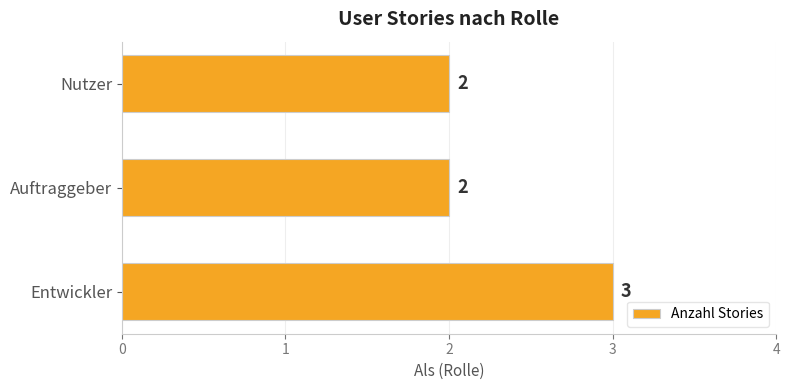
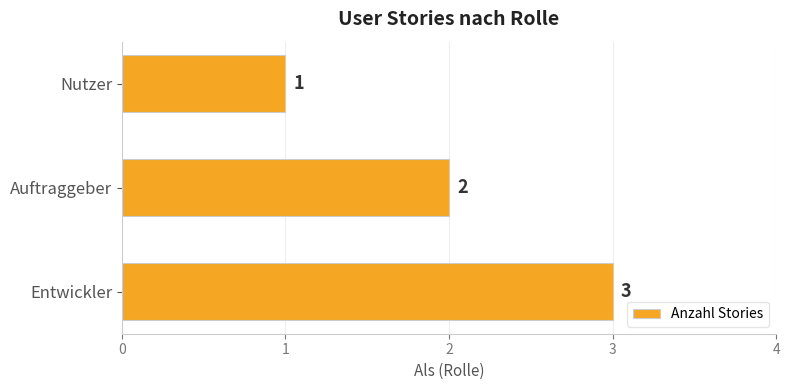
Nutzer: 2 -> 1
